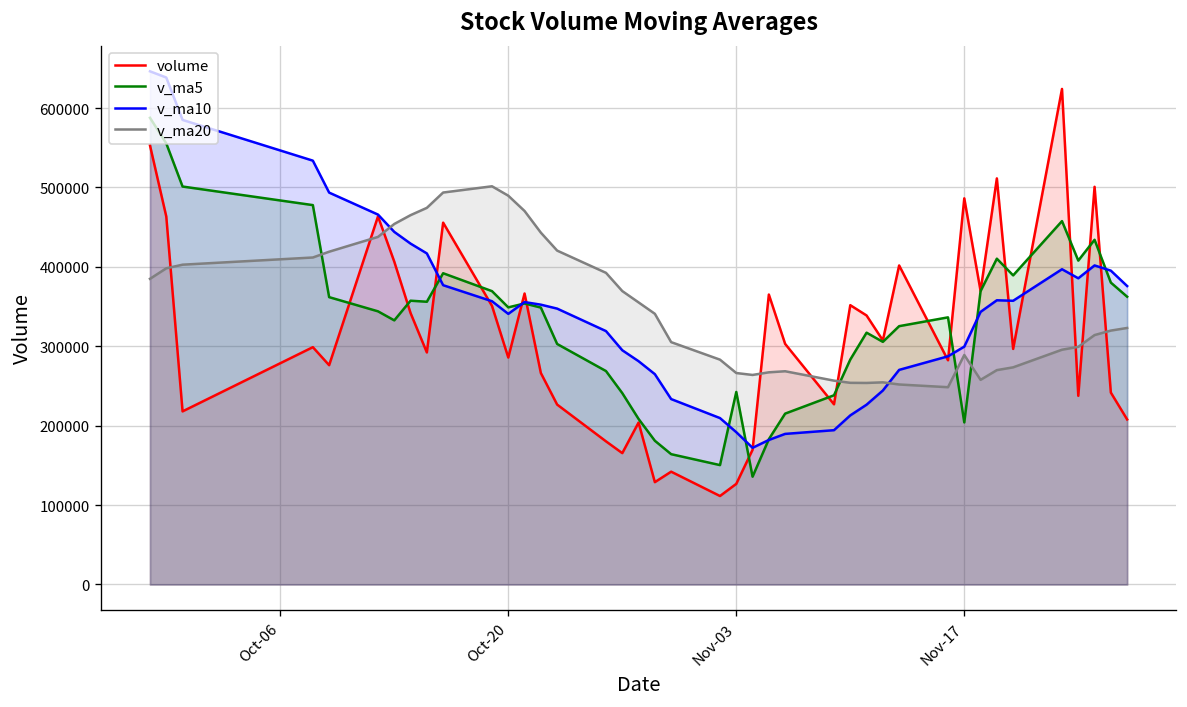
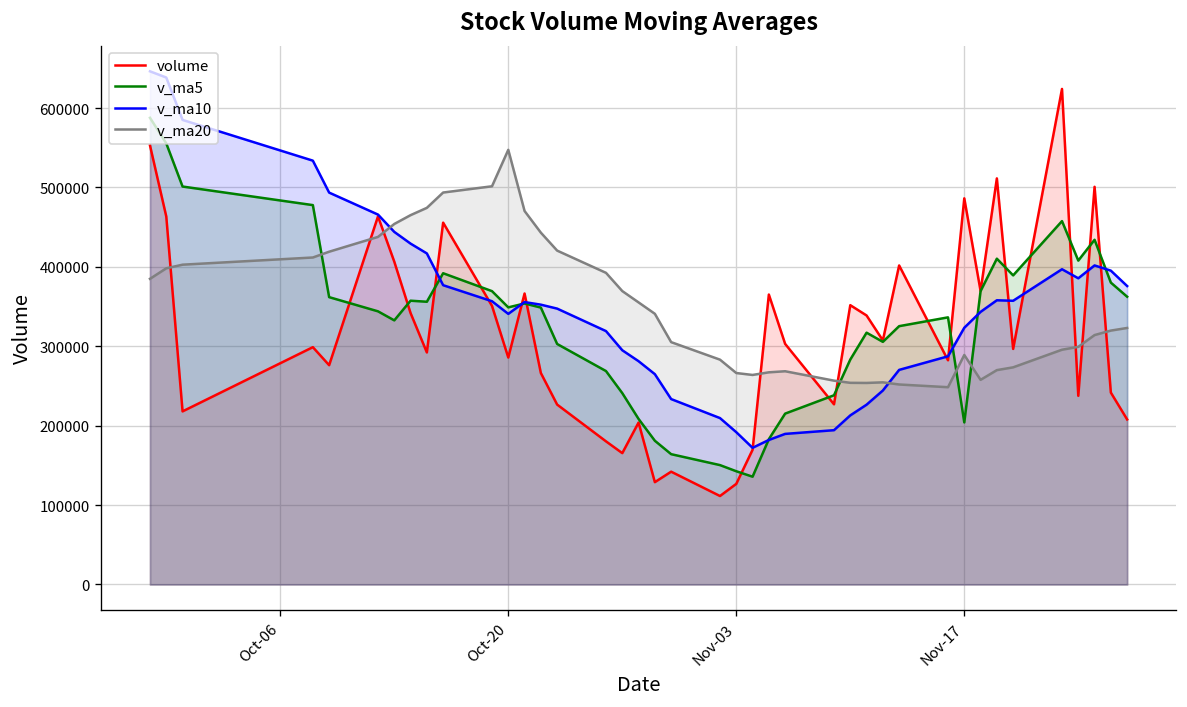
v_ma20, Oct-20: 490000 -> 550000
v_ma5, Nov-03: 240000 -> 140000
v_ma10, Nov-17: 300000 -> 320000
